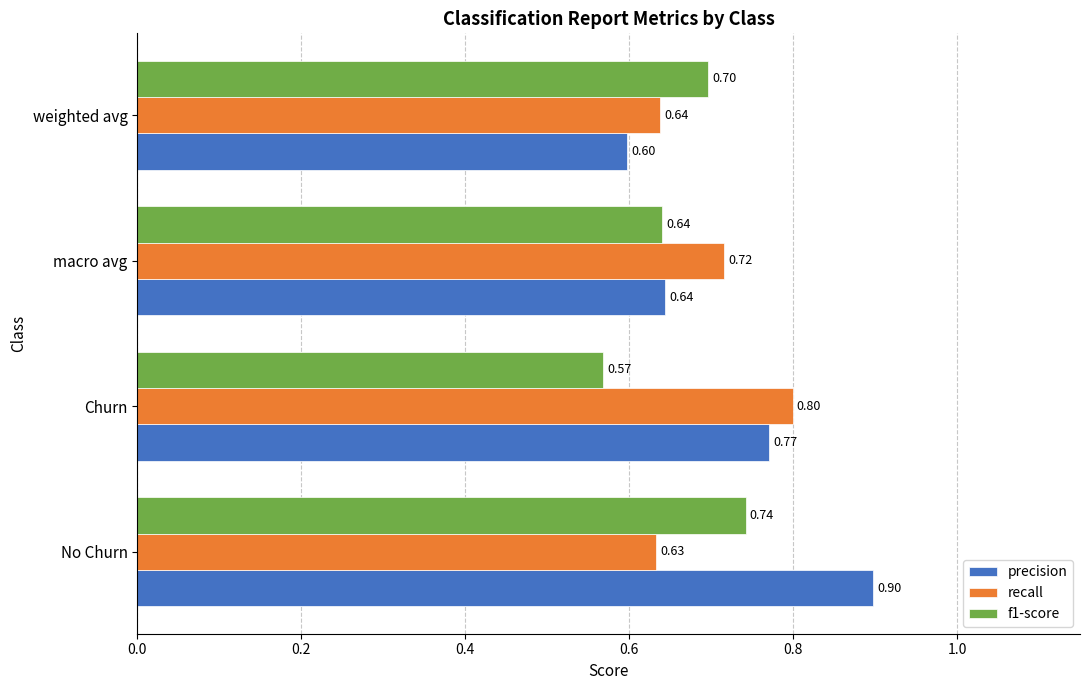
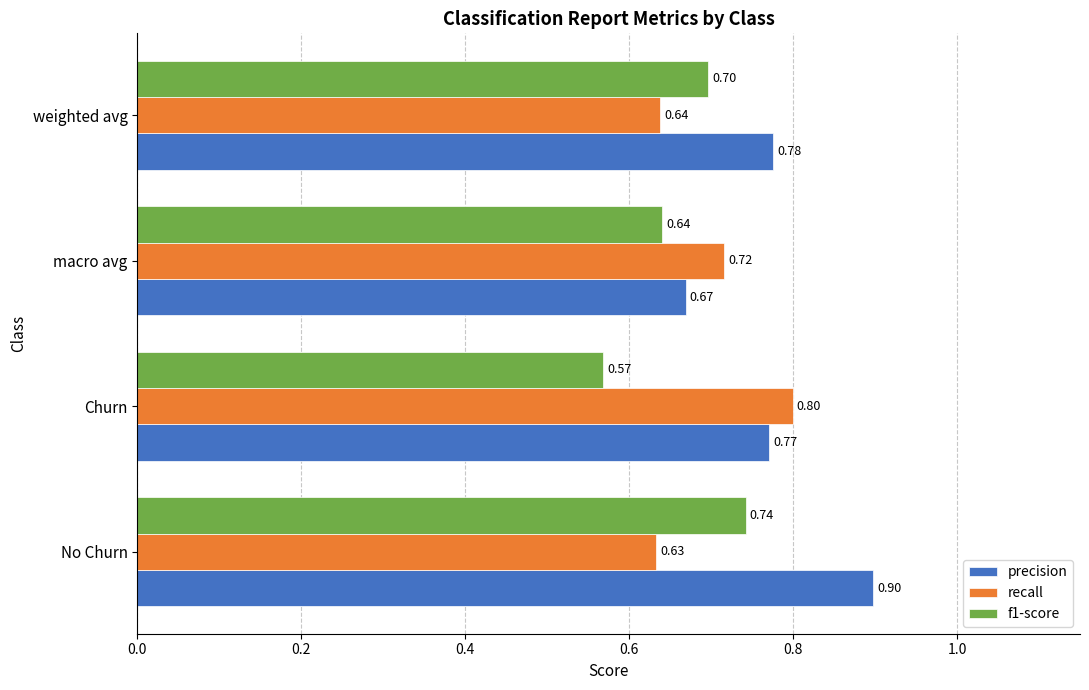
precision, weighted avg: 0.60 -> 0.78
precision, macro avg: 0.64 -> 0.67
